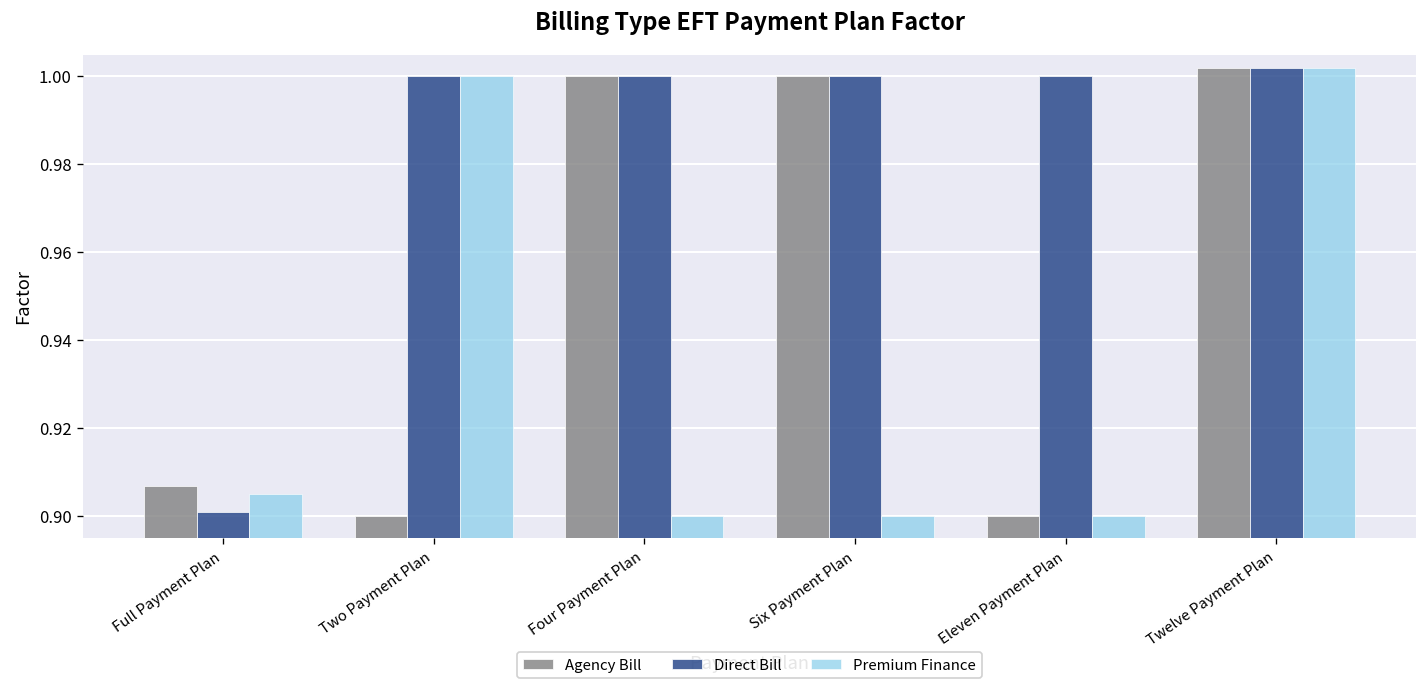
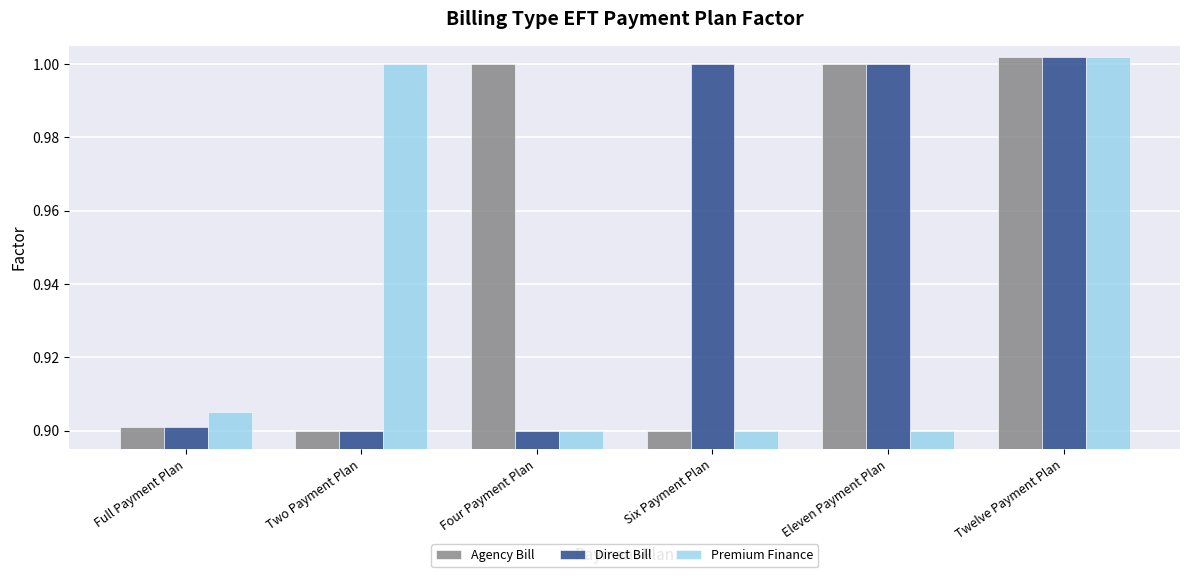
Agency Bill, Full Payment Plan: 0.907 -> 0.901
Direct Bill, Two Payment Plan: 1.0 -> 0.9
Direct Bill, Four Payment Plan: 1.0 -> 0.9
Agency Bill, Six Payment Plan: 1.0 -> 0.9
Agency Bill, Eleven Payment Plan: 0.9 -> 1.0
